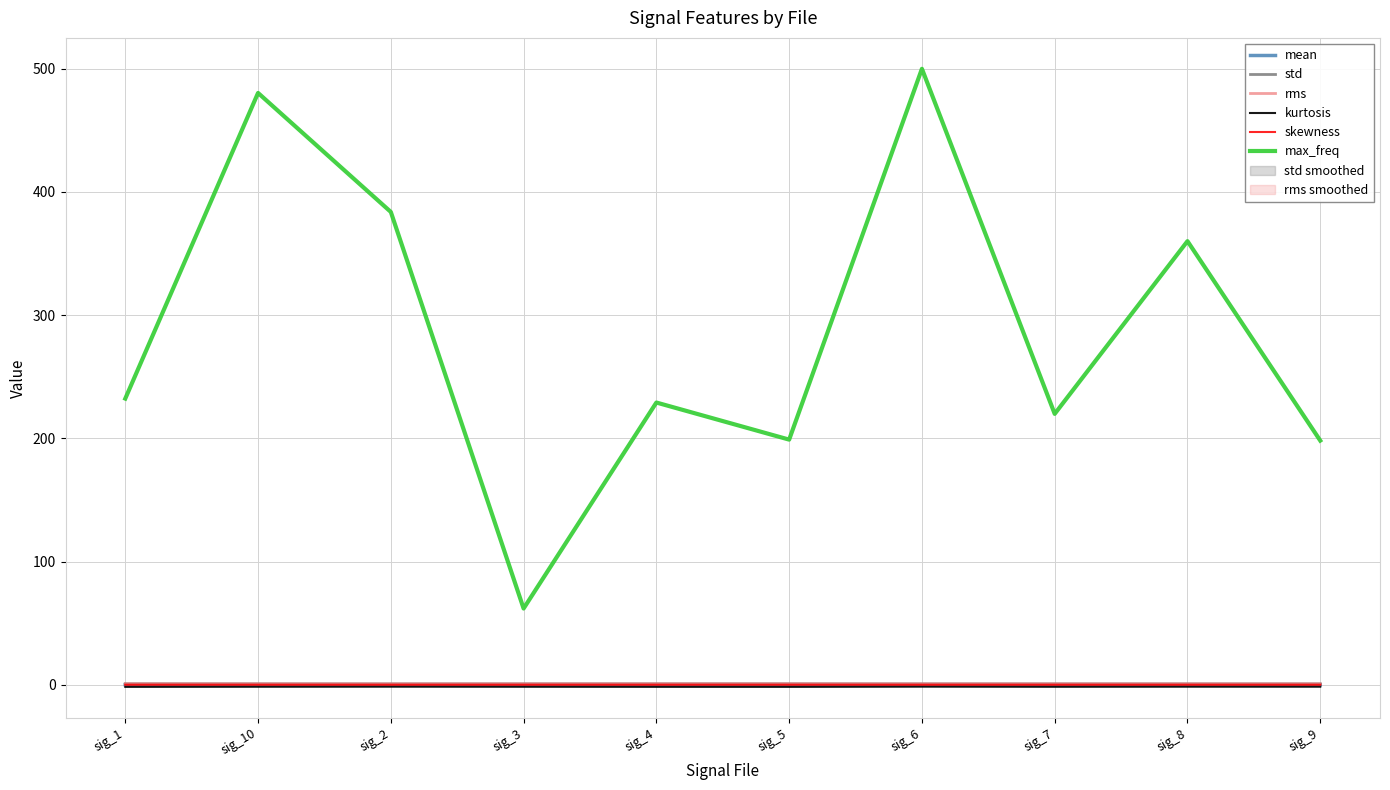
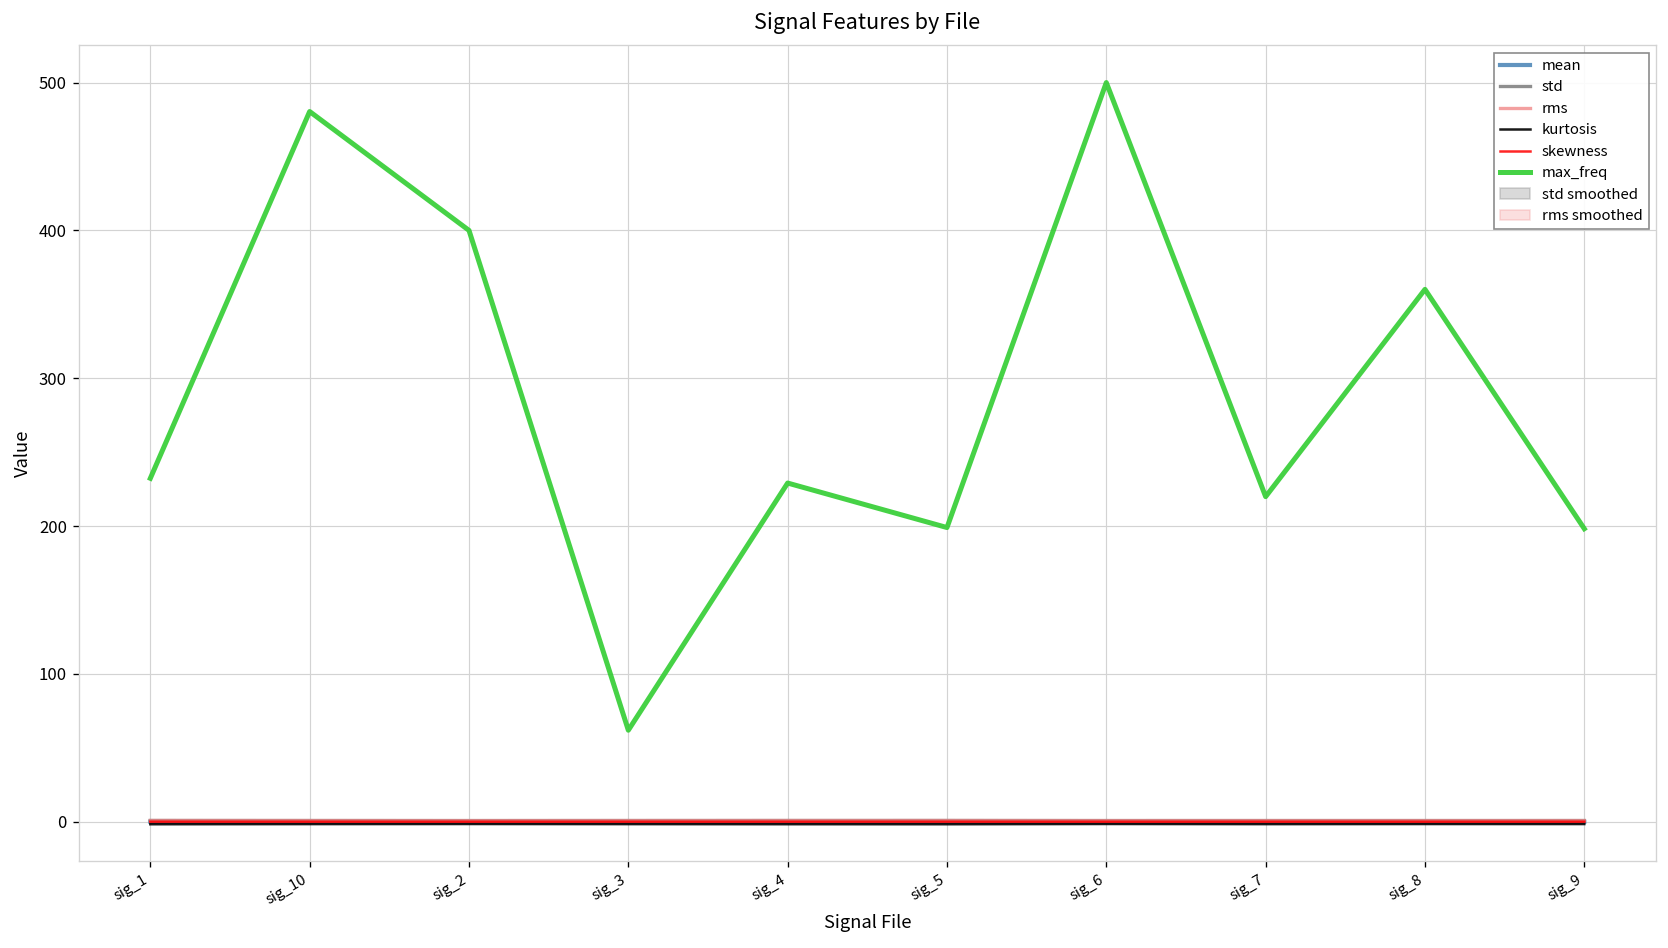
max_freq, sig_2: 384 -> 400
